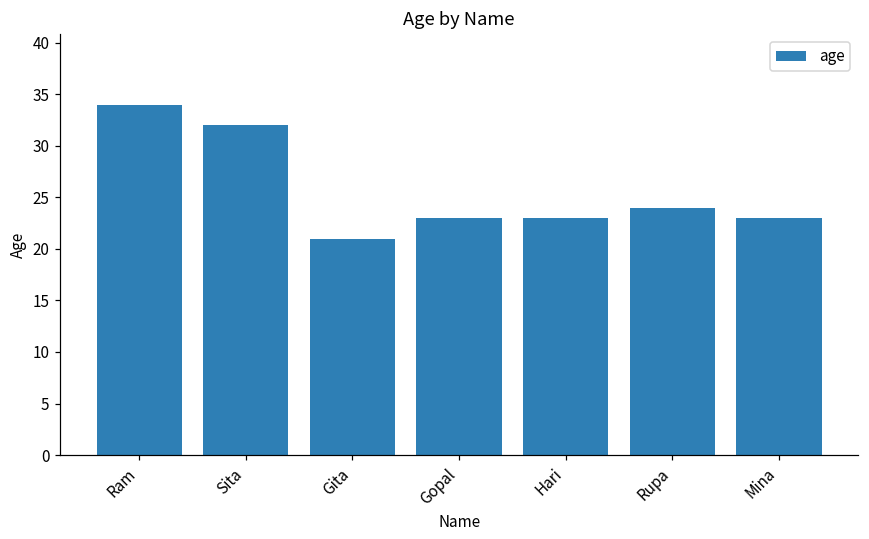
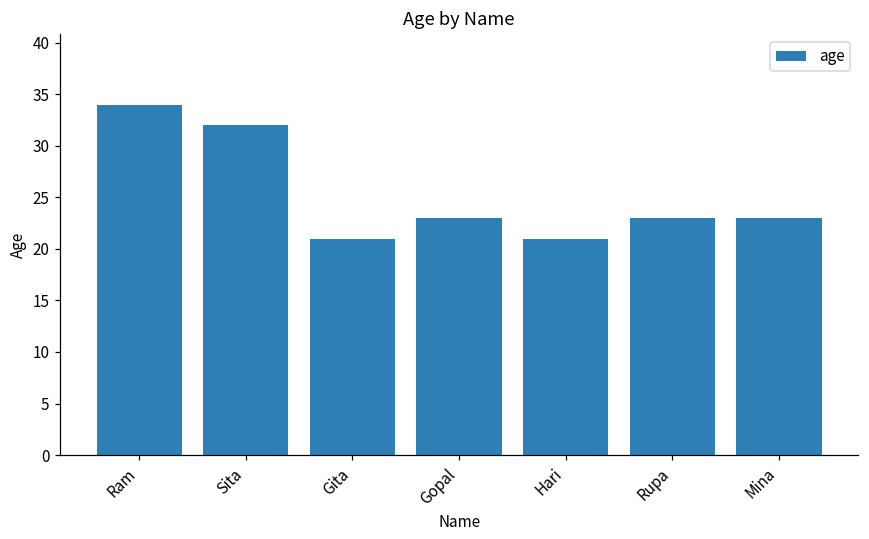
Hari: 23 -> 21
Rupa: 24 -> 23
